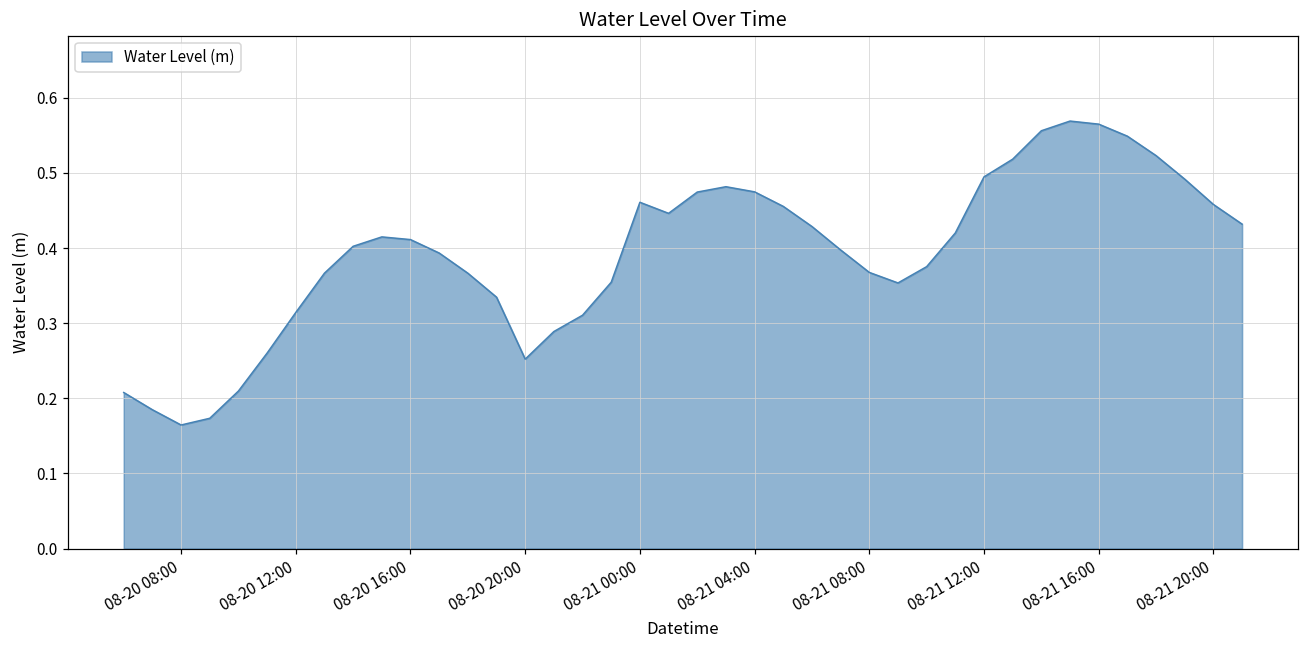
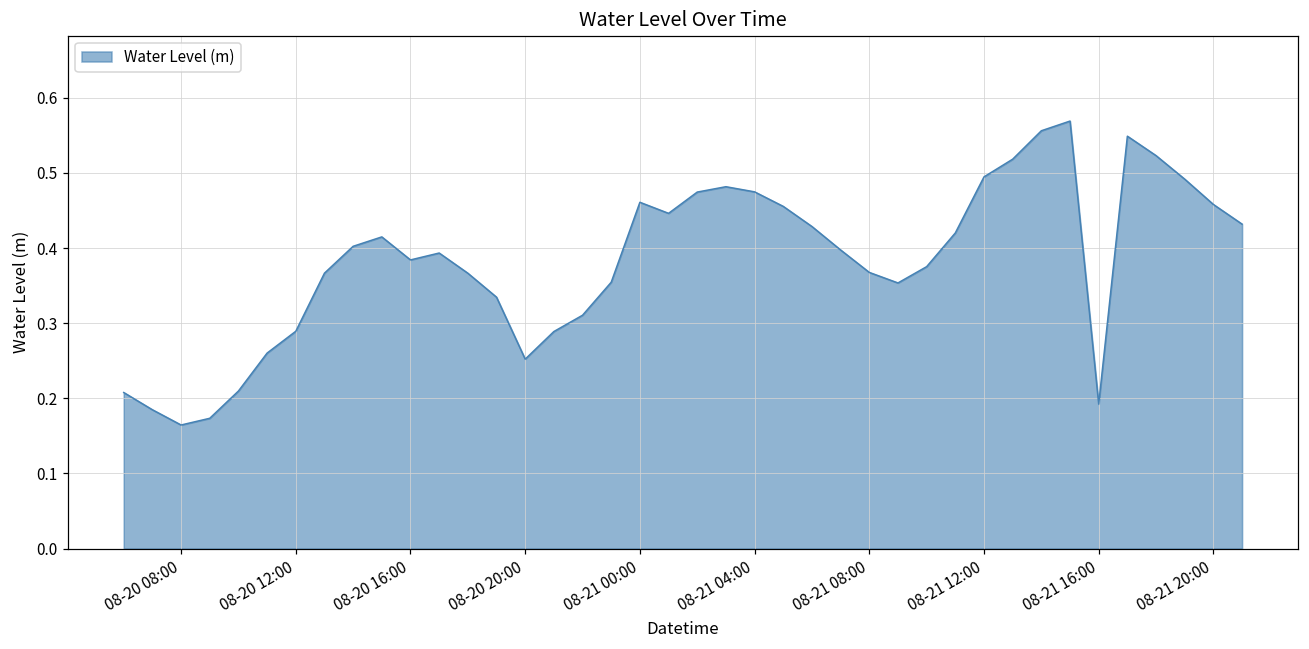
08-20 12:00: 0.31 -> 0.29
08-20 16:00: 0.41 -> 0.38
08-21 16:00: 0.56 -> 0.19
